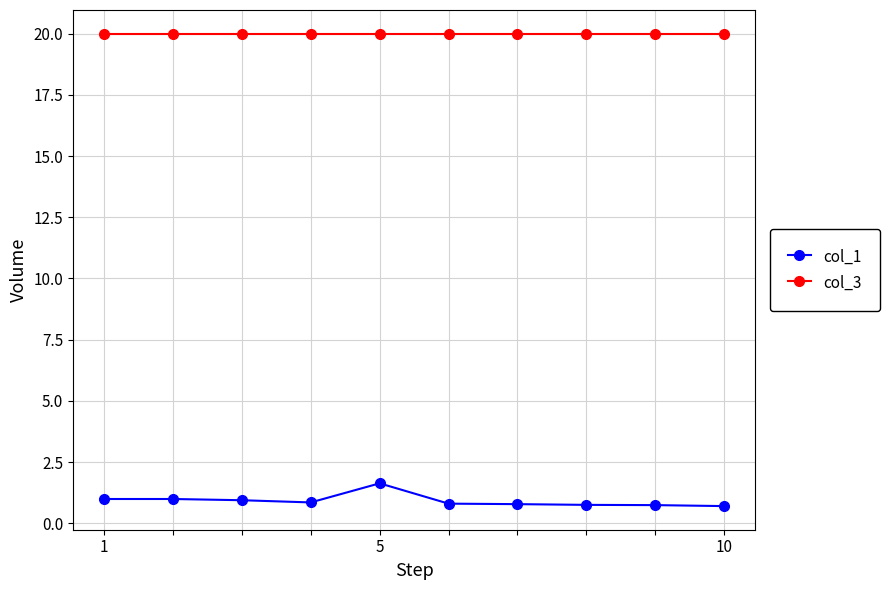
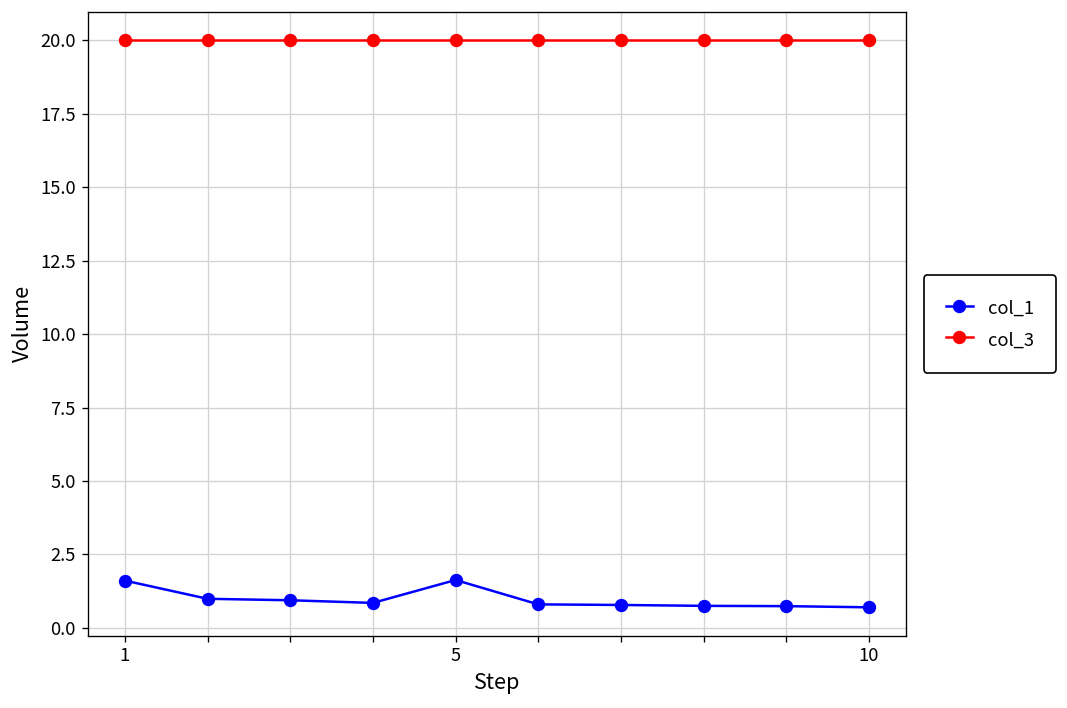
col_1, 1: 1.0 -> 1.6
